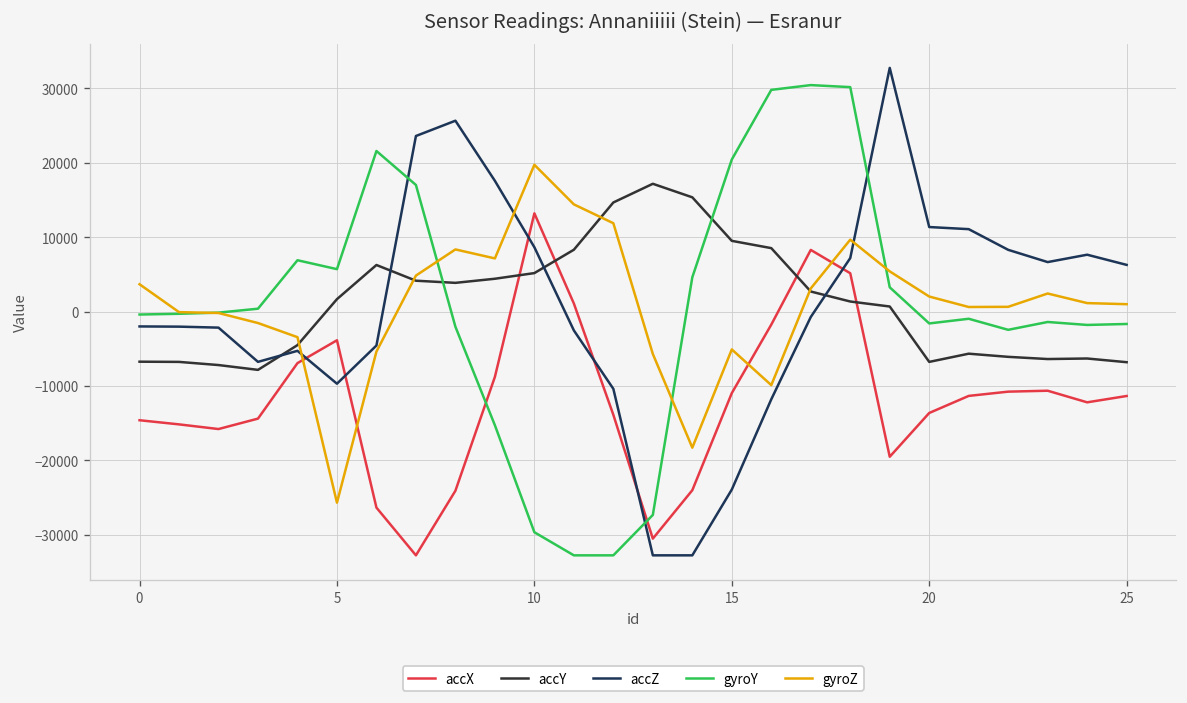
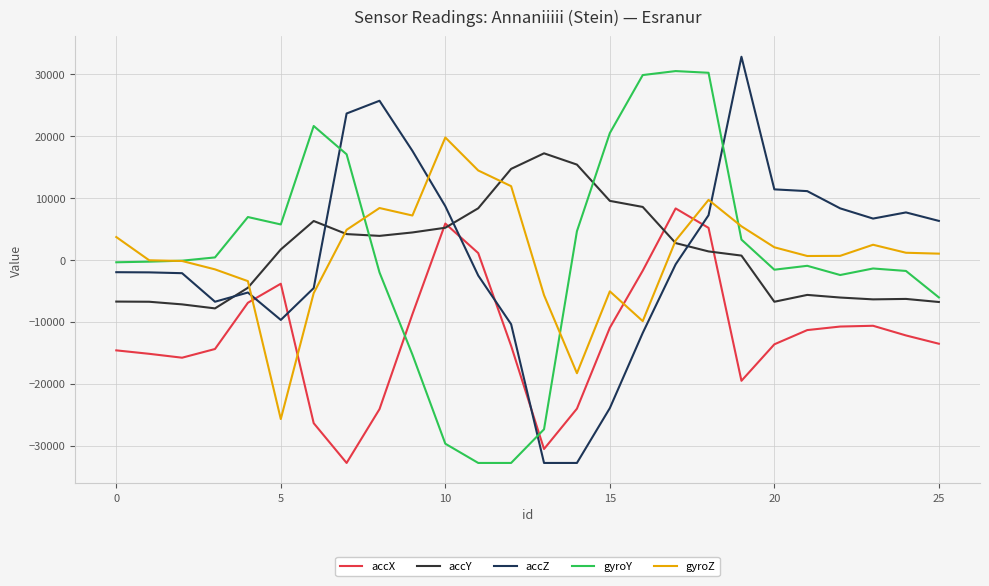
accX, 10: 13000 -> 6000
accX, 25: -11000 -> -14000
gyroY, 25: -2000 -> -6000
